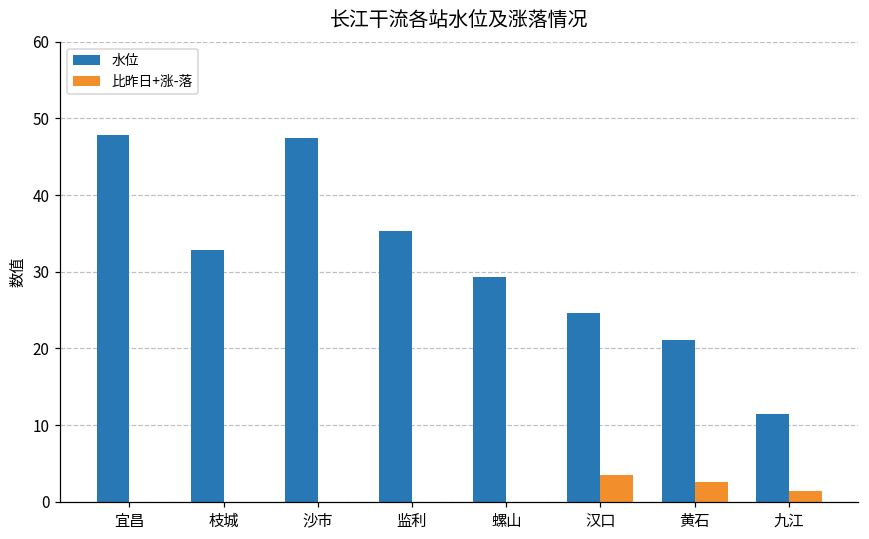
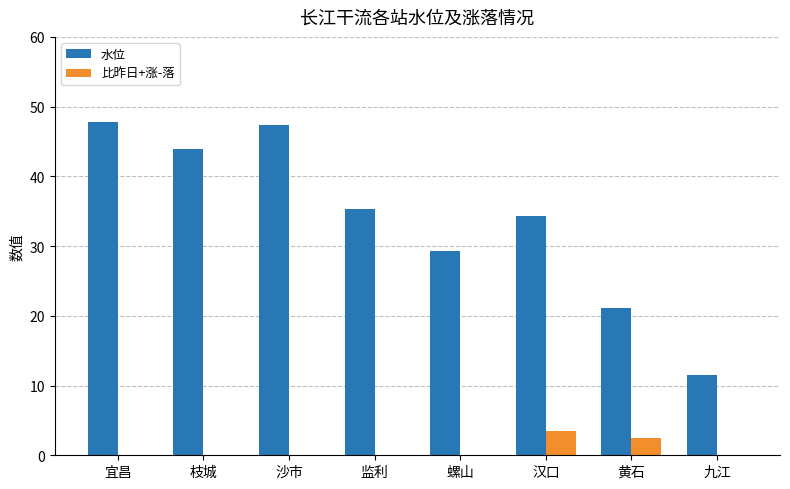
水位, 枝城: 33 -> 44
水位, 汉口: 25 -> 34
比昨日+涨-落, 九江: 1 -> 0
